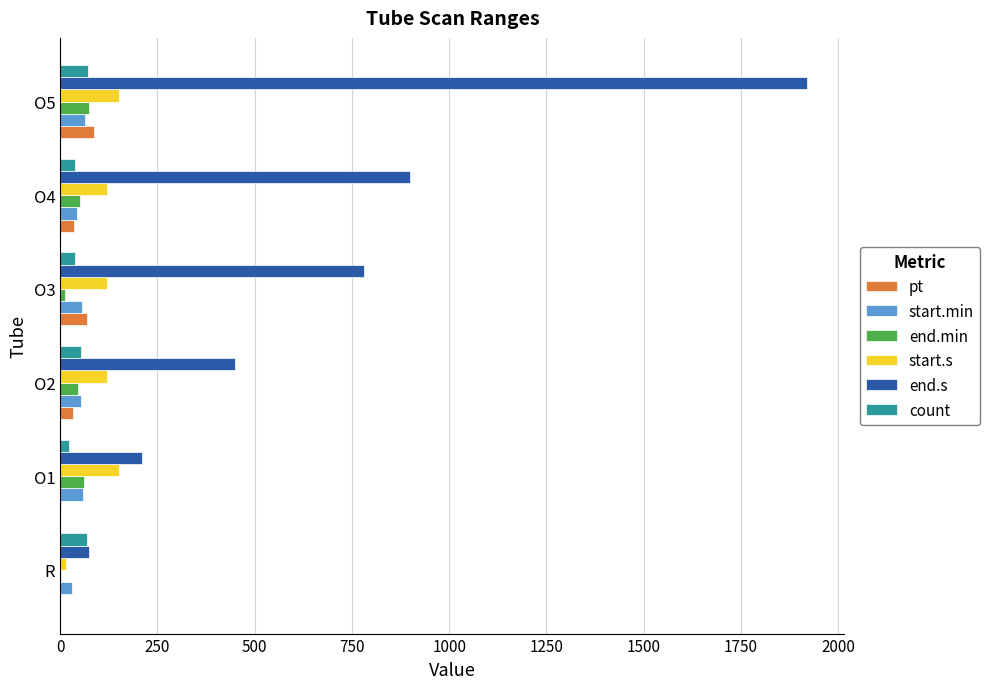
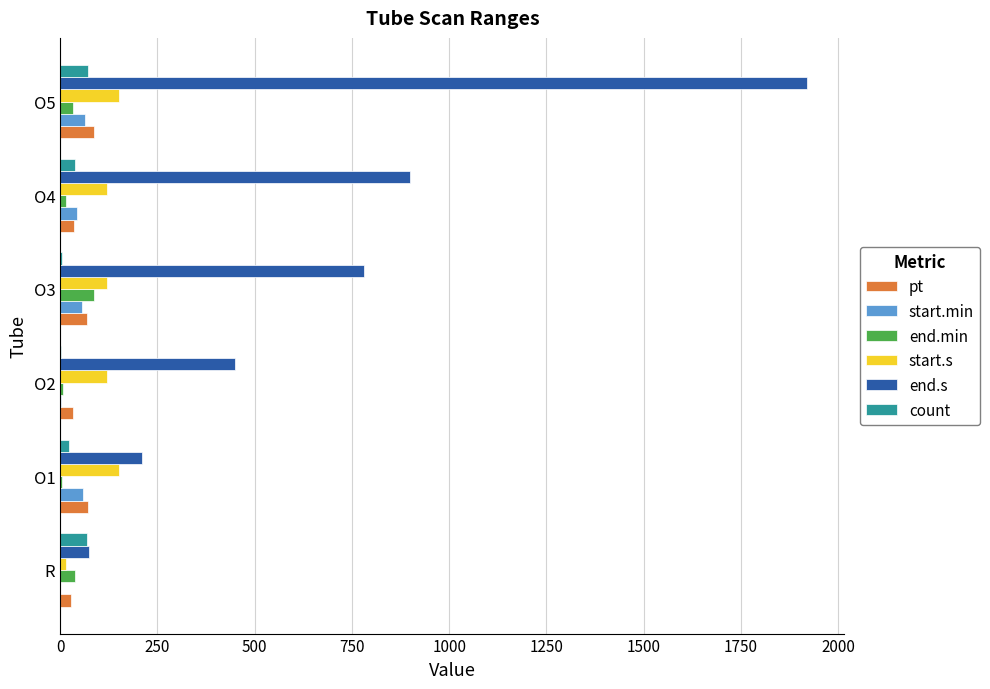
end.min, O5: 80 -> 30
end.min, O4: 50 -> 20
count, O3: 40 -> 10
end.min, O3: 10 -> 90
count, O2: 50 -> 0
end.min, O2: 50 -> 10
start.min, O2: 50 -> 0
end.min, O1: 60 -> 0
pt, O1: 0 -> 70
end.min, R: 0 -> 40
start.min, R: 30 -> 0
pt, R: 0 -> 30
